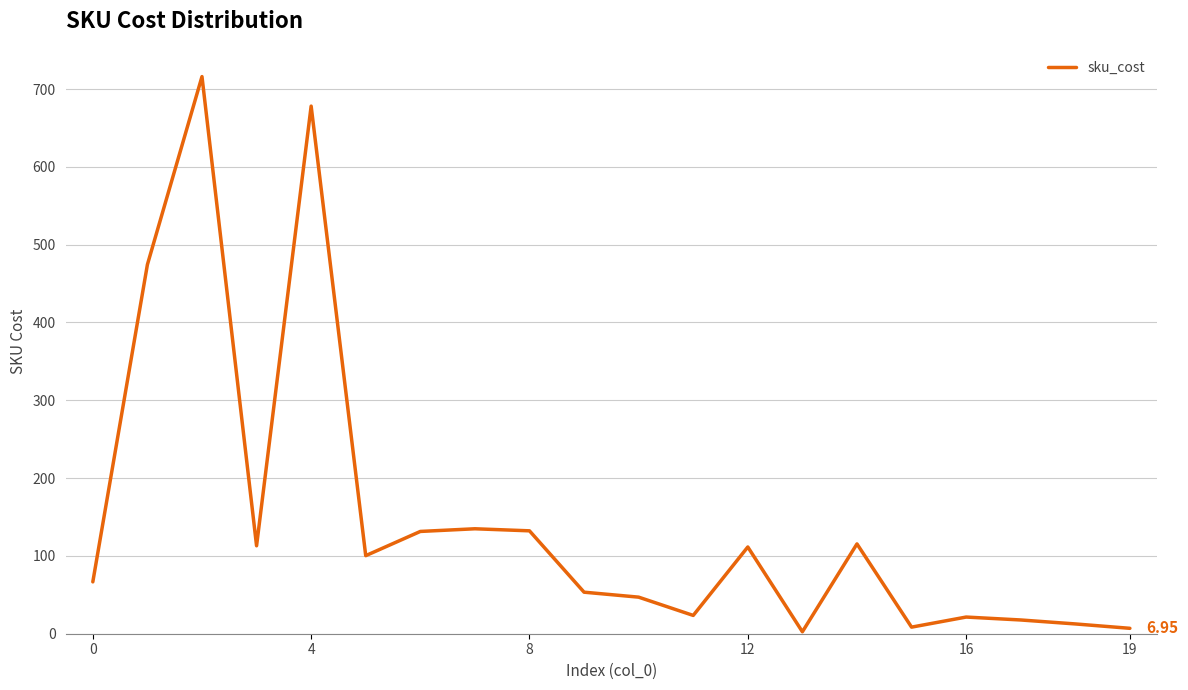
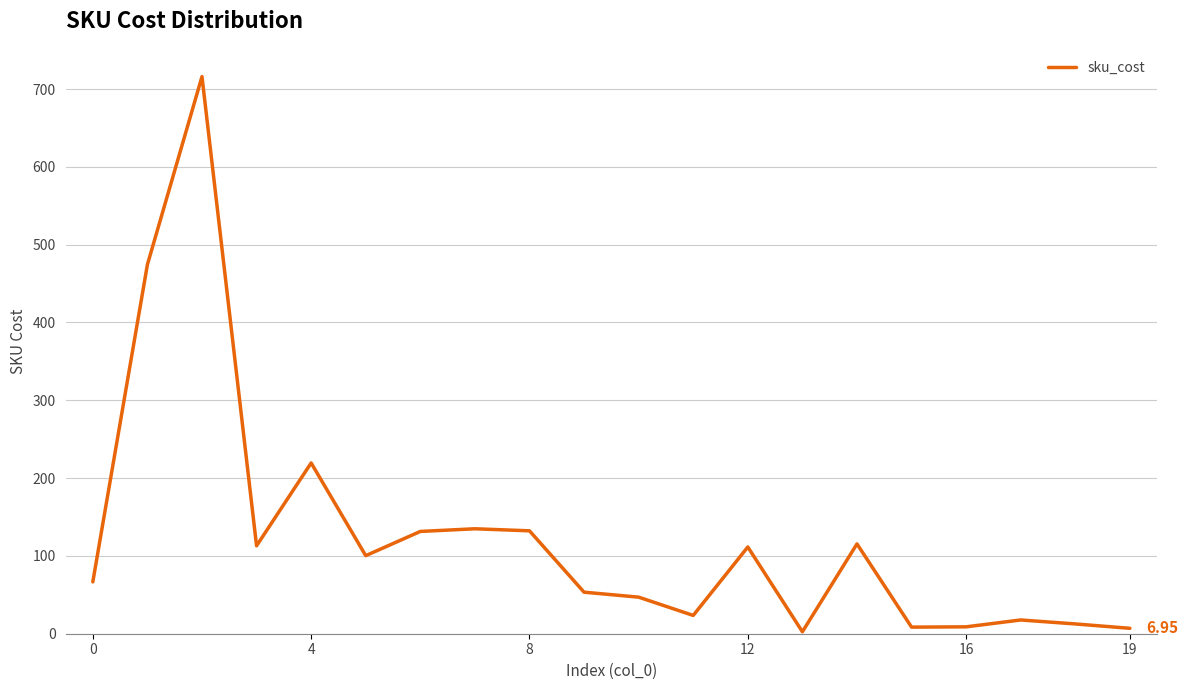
4: 680 -> 220
16: 20 -> 10
